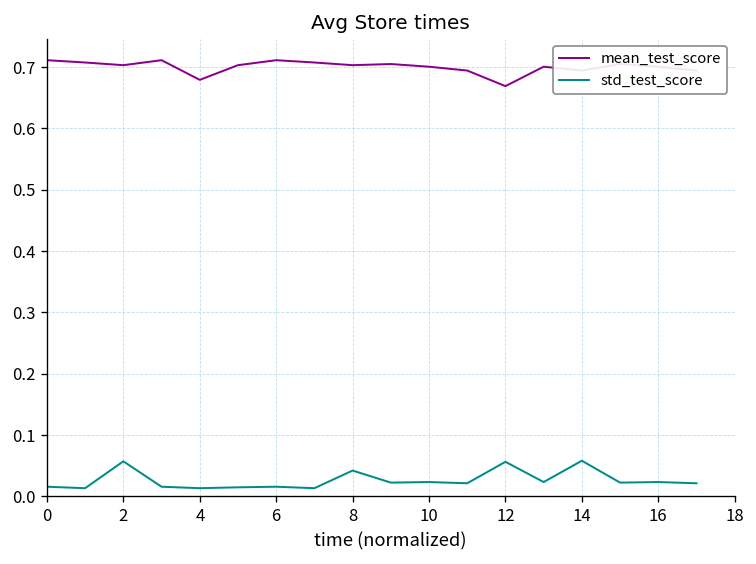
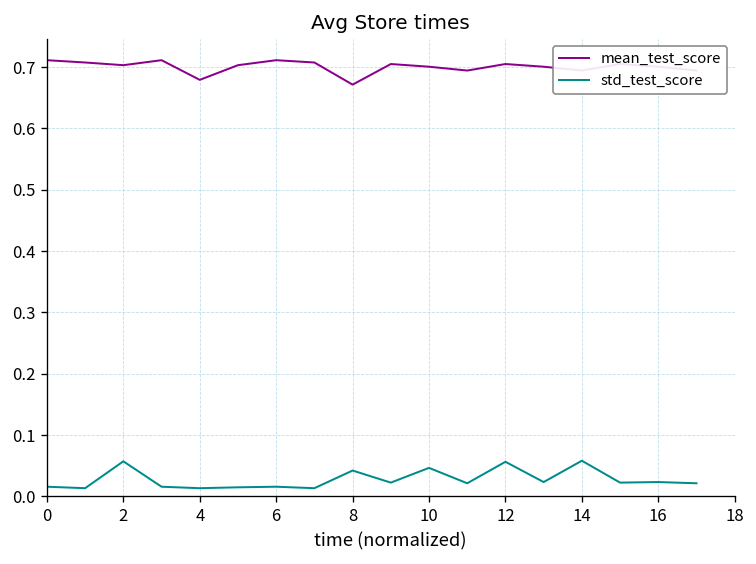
mean_test_score, 8: 0.70 -> 0.67
std_test_score, 10: 0.02 -> 0.05
mean_test_score, 12: 0.67 -> 0.71
